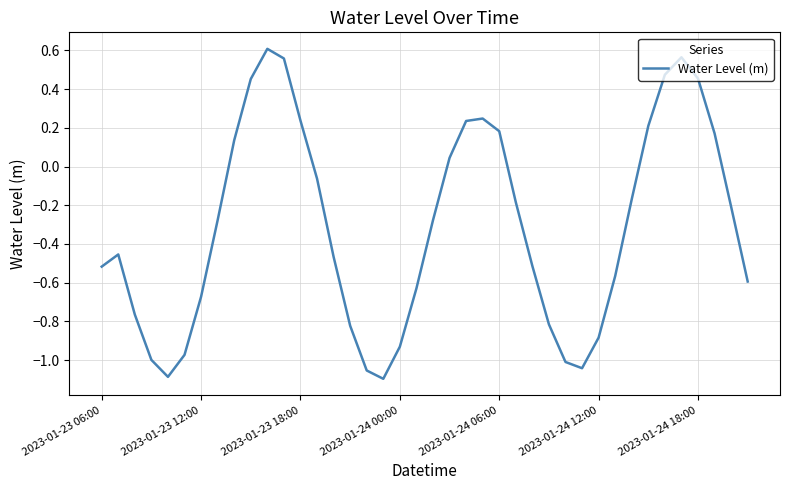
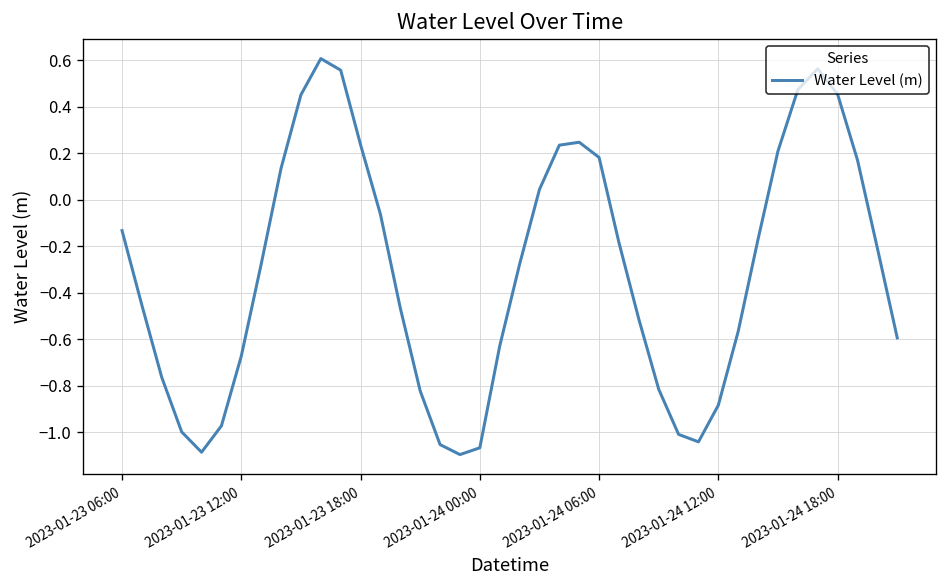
2023-01-23 06:00: -0.52 -> -0.13
2023-01-24 00:00: -0.93 -> -1.07
